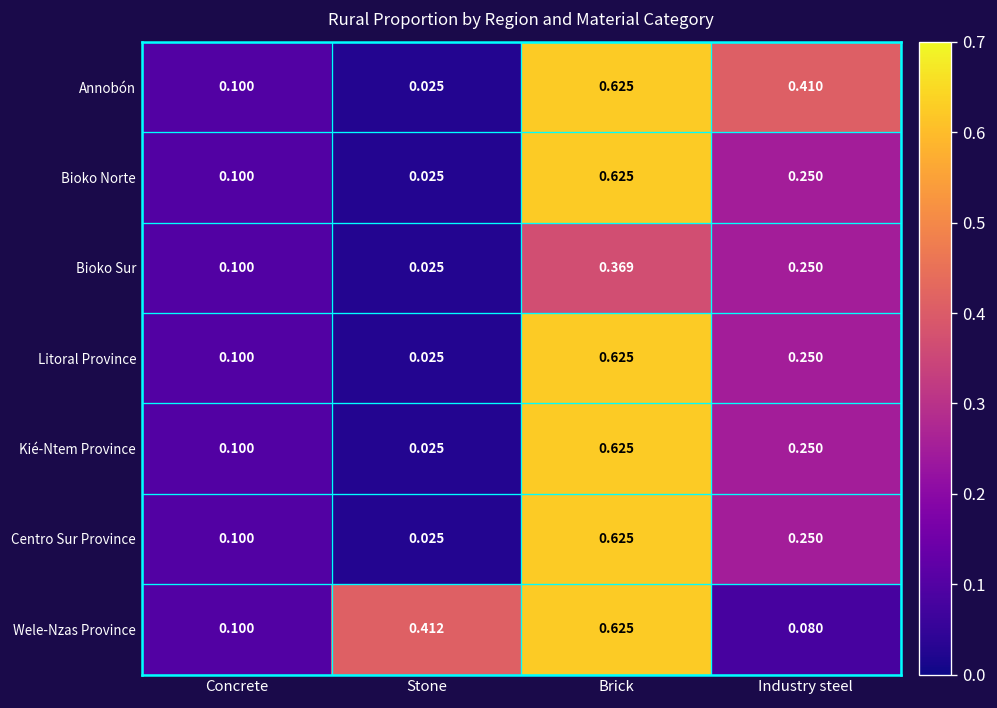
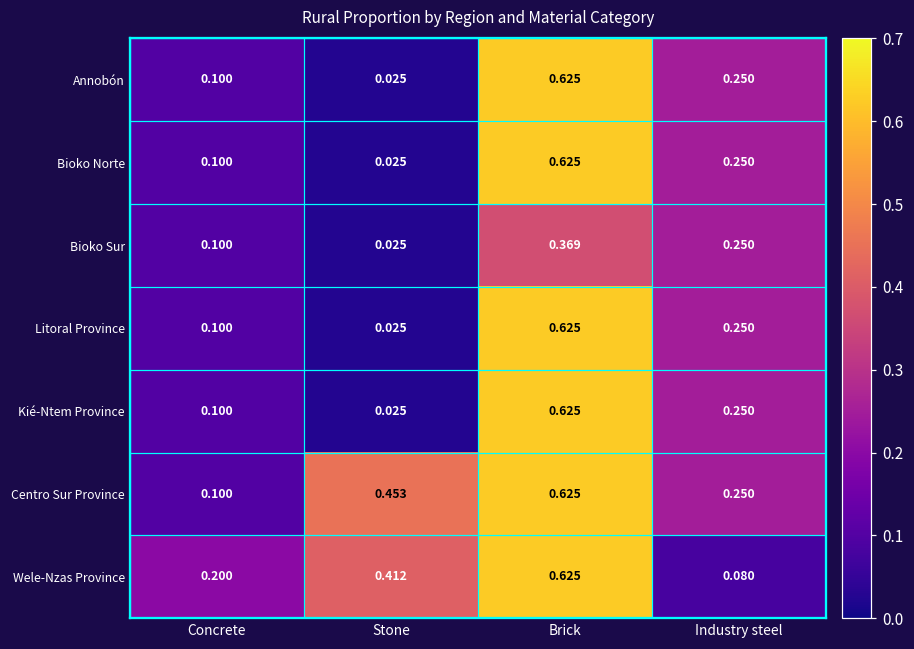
Annobón, Industry steel: 0.410 -> 0.250
Centro Sur Province, Stone: 0.025 -> 0.453
Wele-Nzas Province, Concrete: 0.100 -> 0.200
